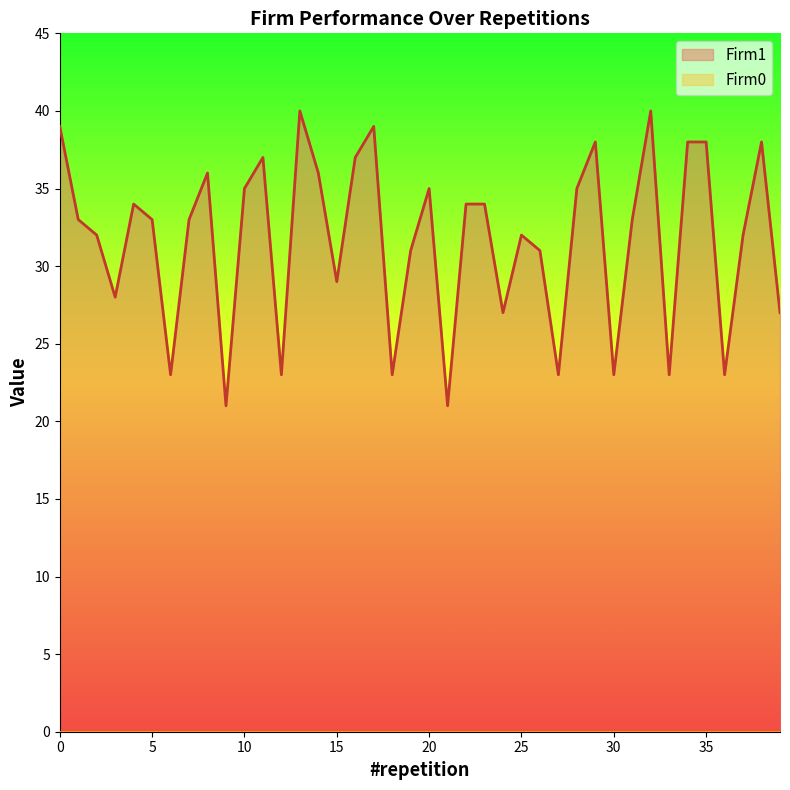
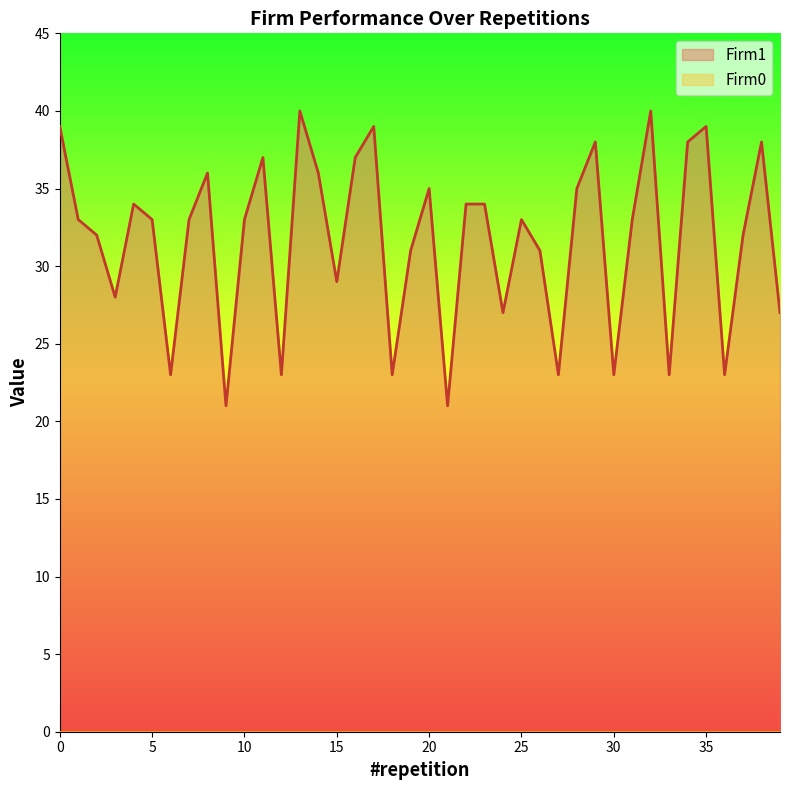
Firm1, 10: 35 -> 33
Firm1, 25: 32 -> 33
Firm1, 35: 38 -> 39
